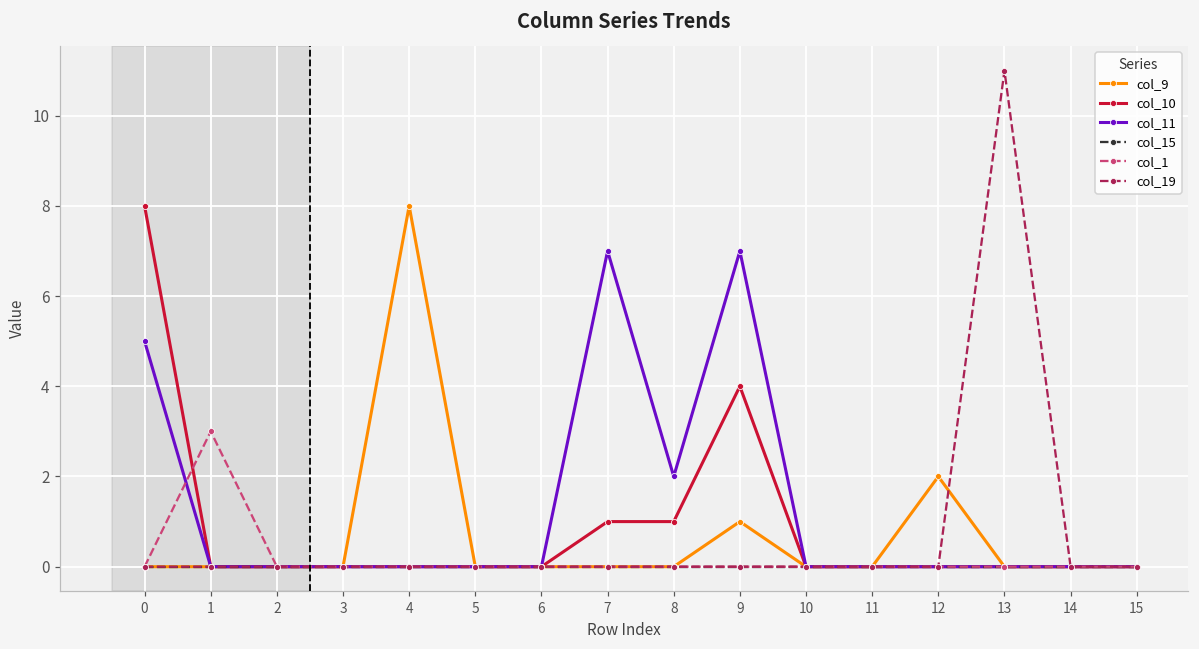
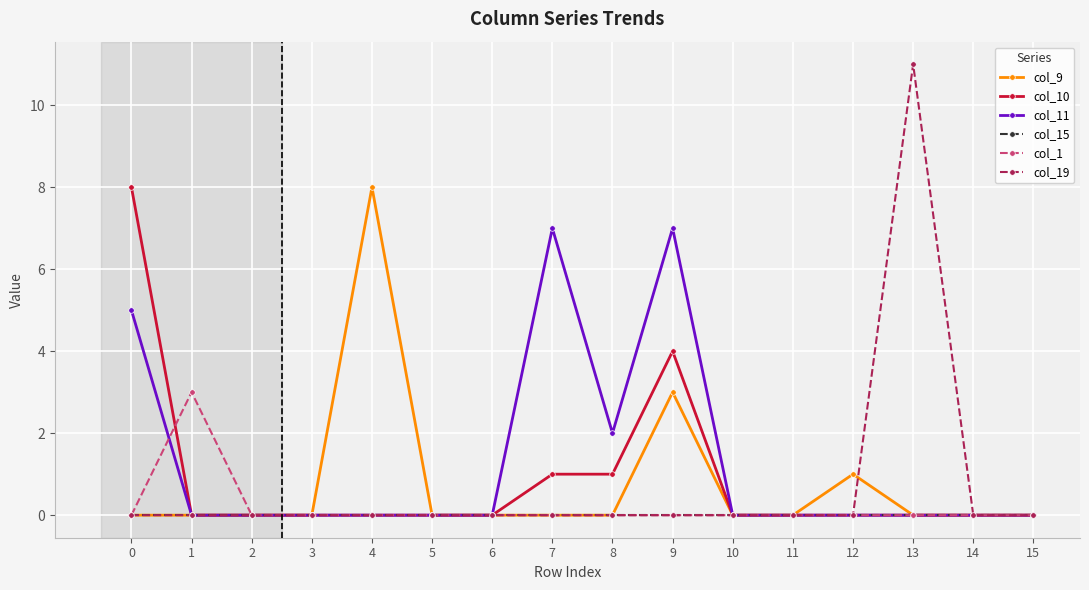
col_9, 9: 1 -> 3
col_9, 12: 2 -> 1
